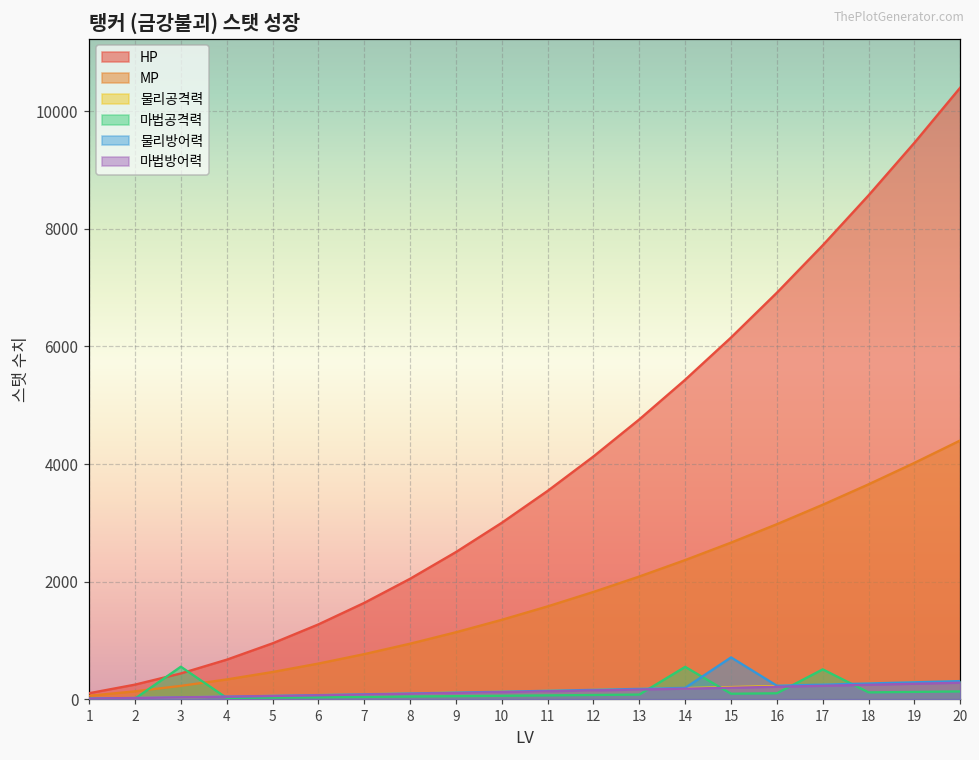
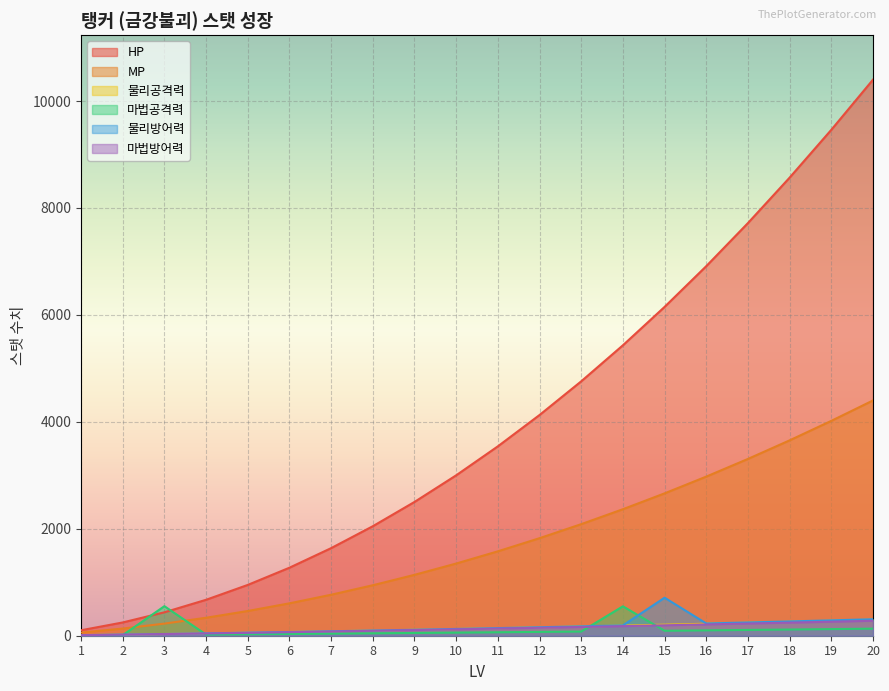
마법공격력, 17: 500 -> 100
